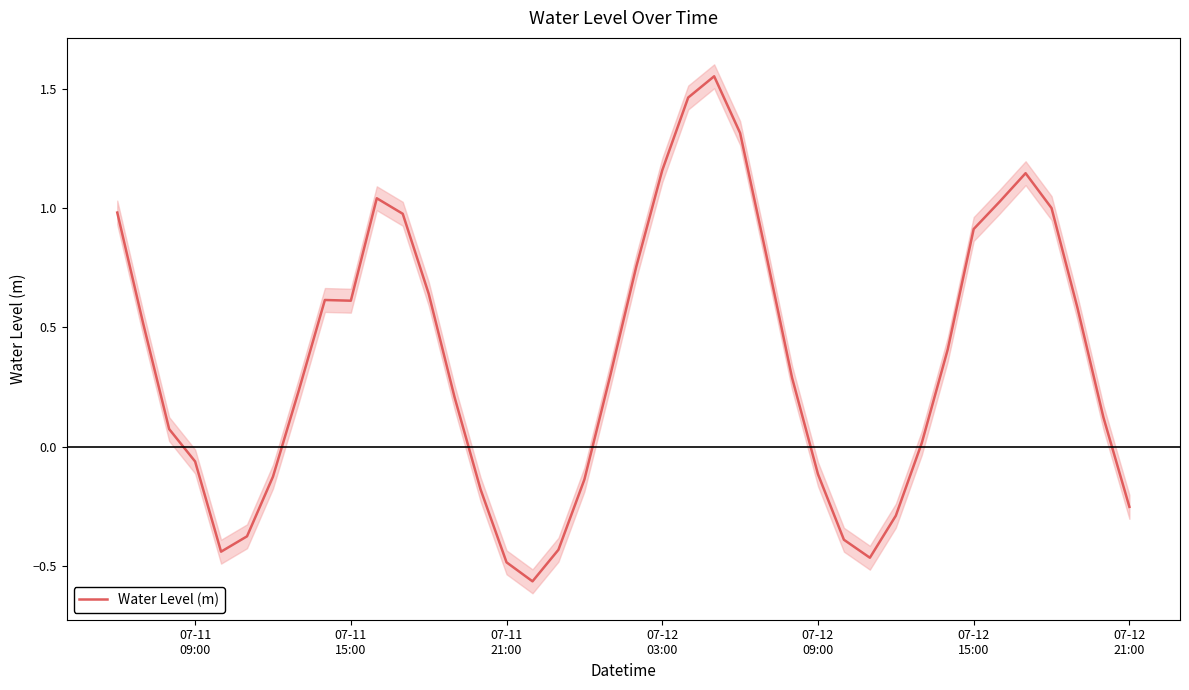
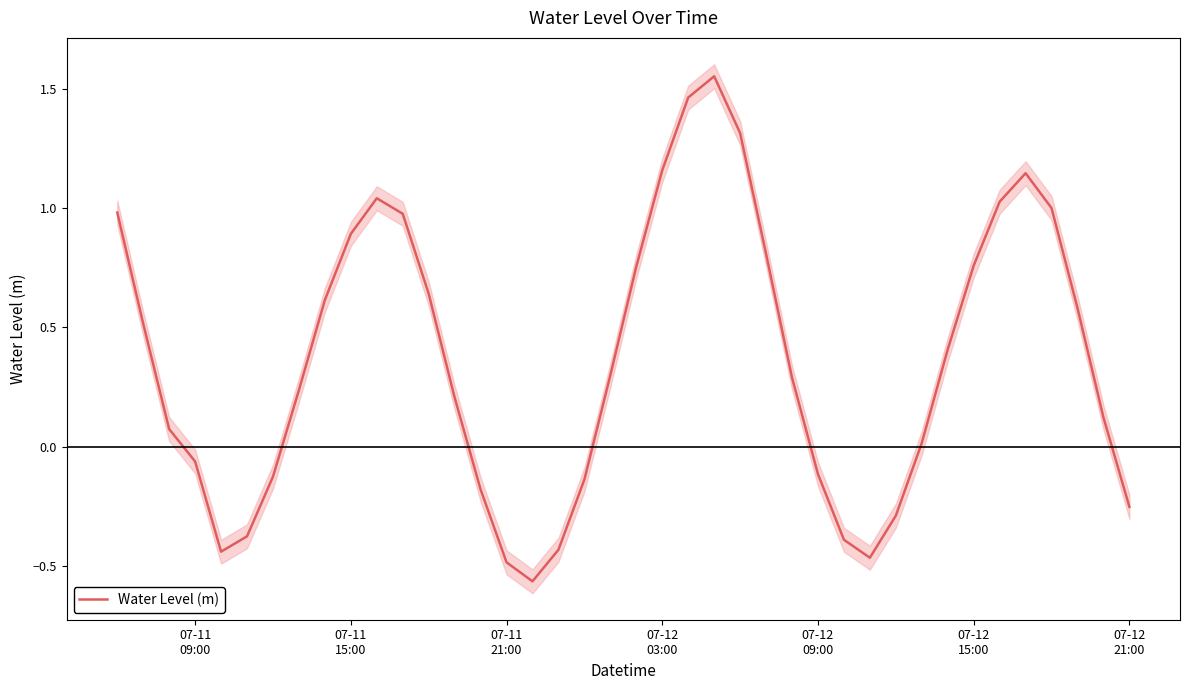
Water Level (m), 07-11 15:00: 0.61 -> 0.89
Water Level (m), 07-12 15:00: 0.91 -> 0.76
